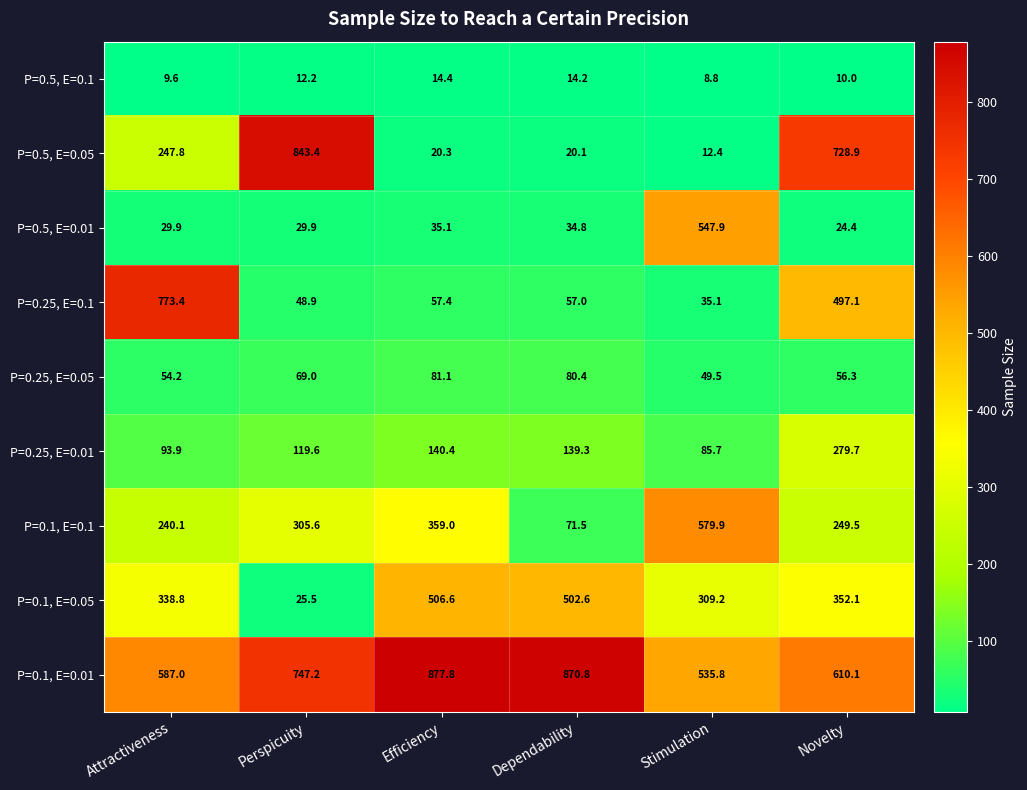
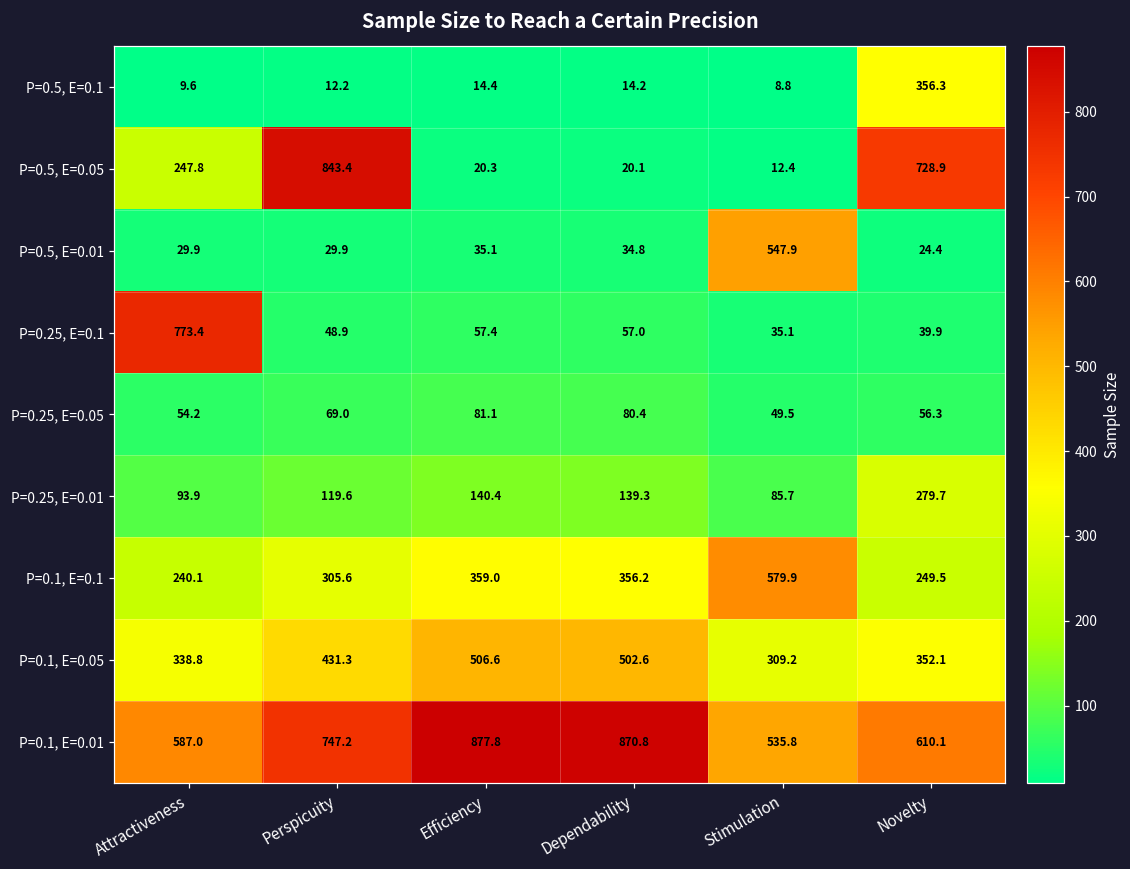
P=0.5, E=0.1, Novelty: 10.0 -> 356.3
P=0.25, E=0.1, Novelty: 497.1 -> 39.9
P=0.1, E=0.1, Dependability: 71.5 -> 356.2
P=0.1, E=0.05, Perspicuity: 25.5 -> 431.3
